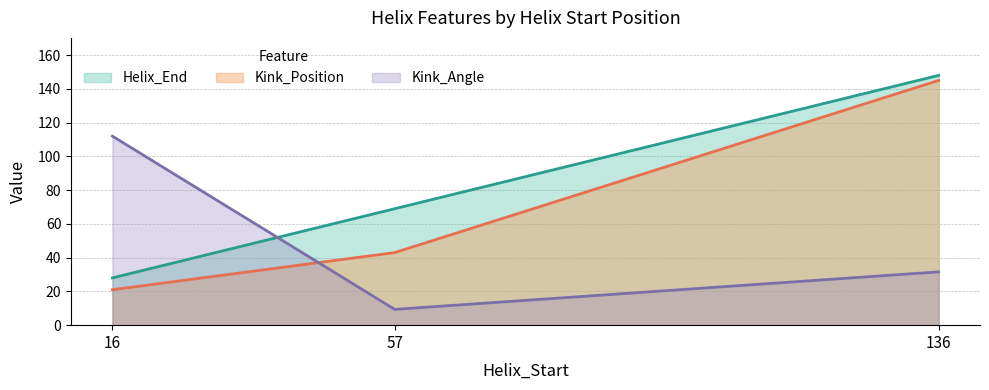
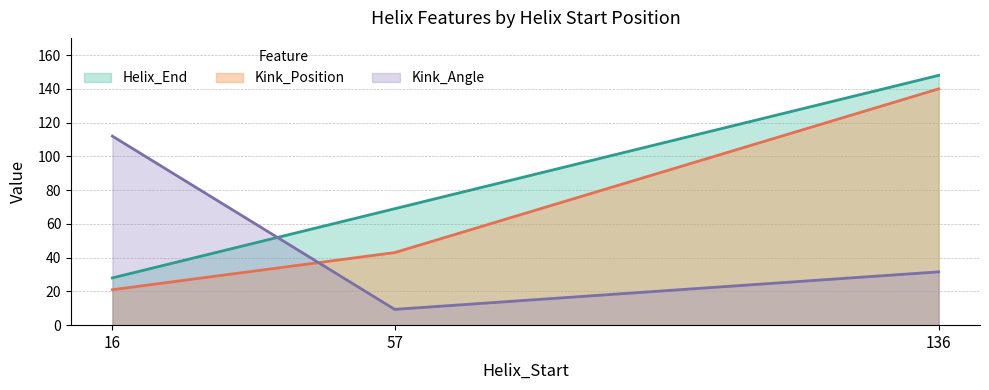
Kink_Position, 136: 145 -> 140
